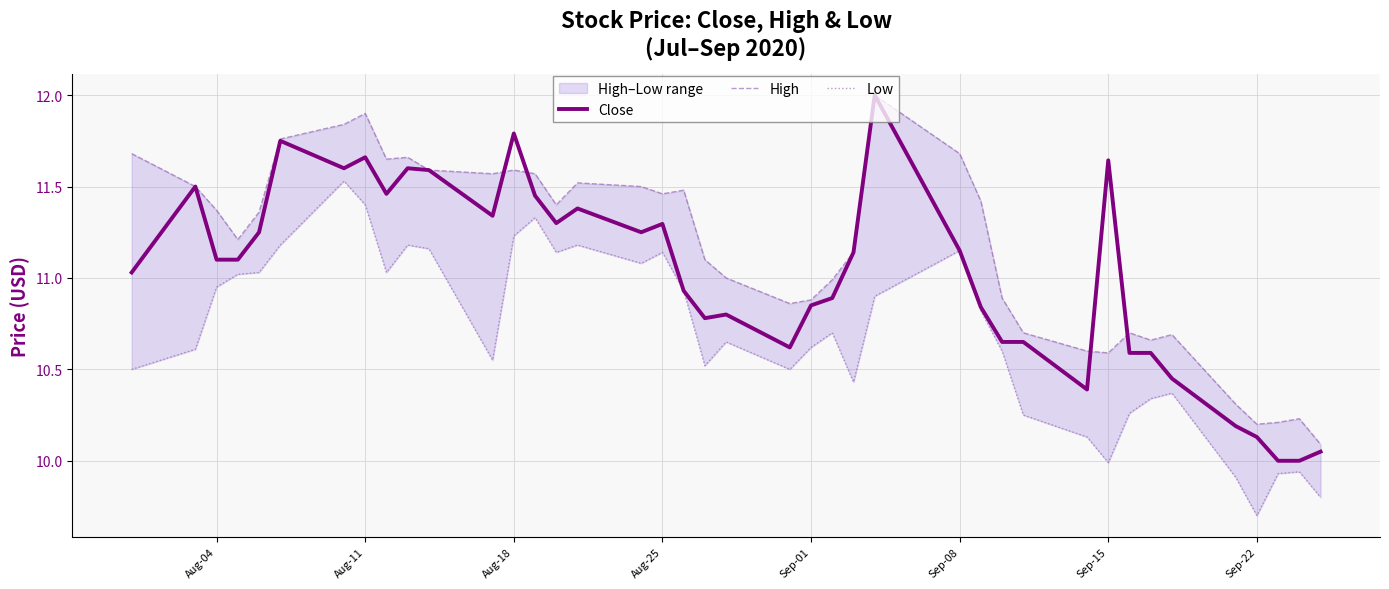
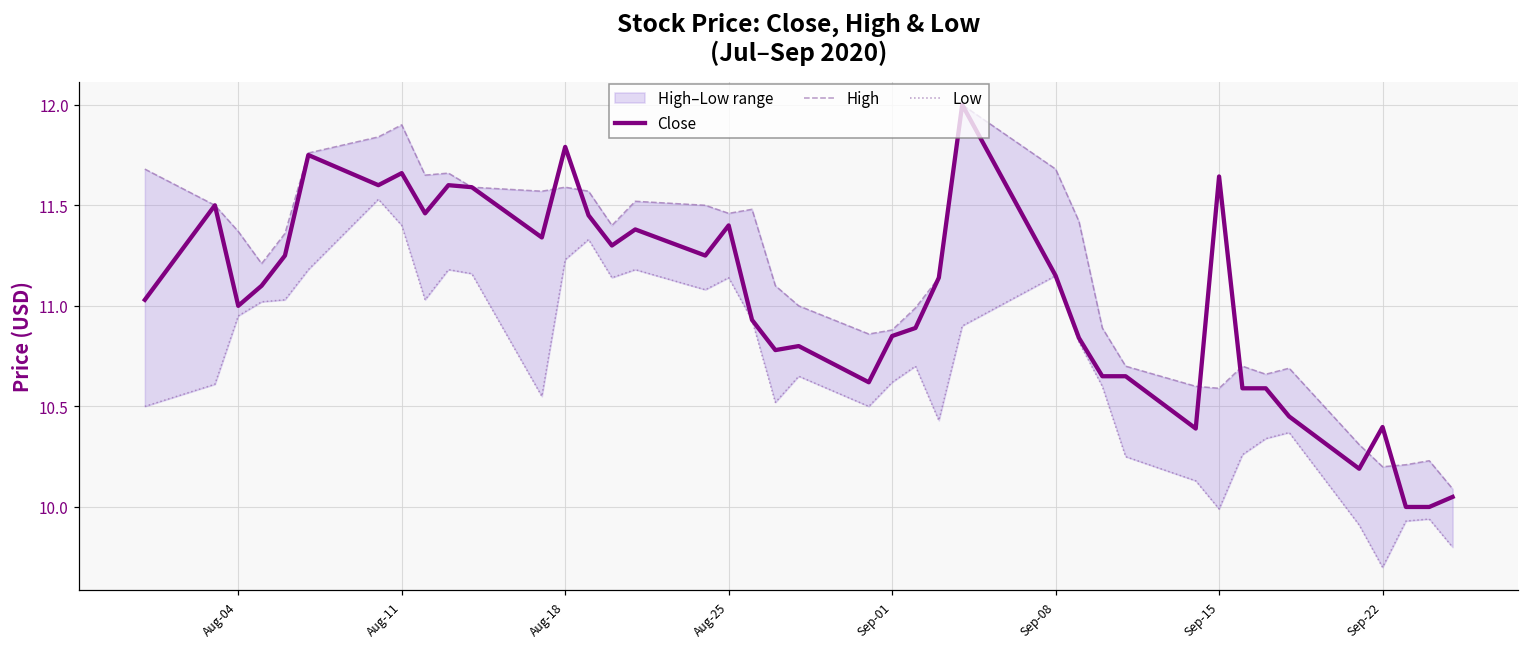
Close, Aug-04: 11.1 -> 11.0
Close, Aug-25: 11.30 -> 11.40
Close, Sep-22: 10.13 -> 10.40
